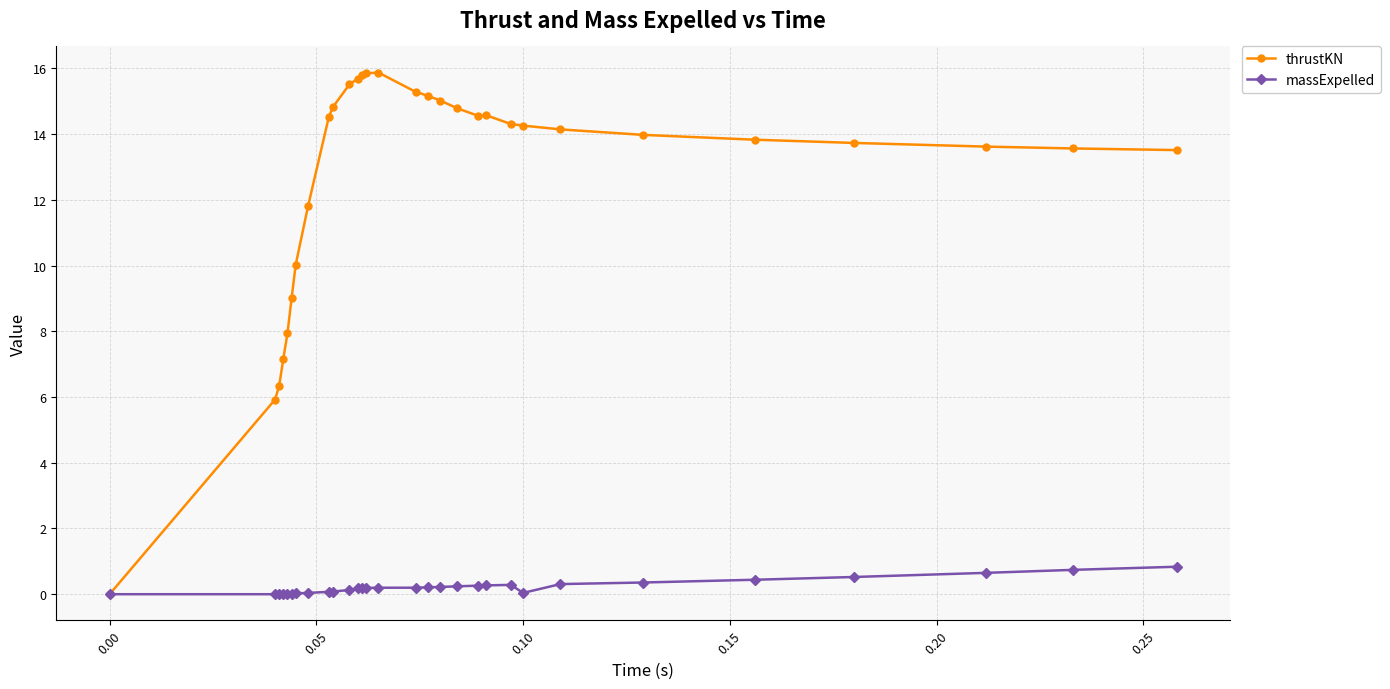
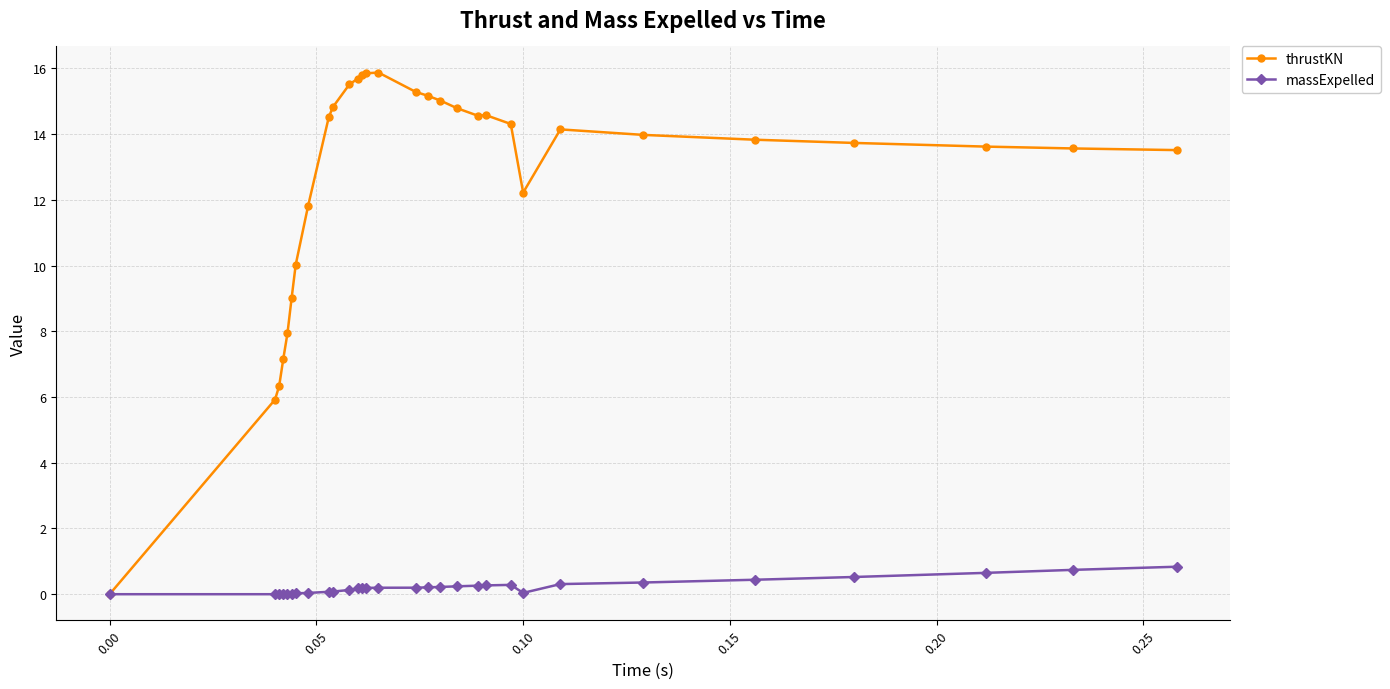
thrustKN, 0.10: 14.3 -> 12.2
